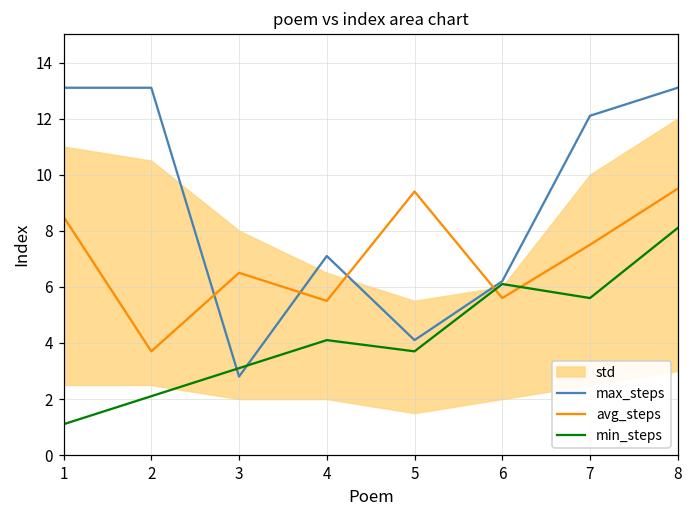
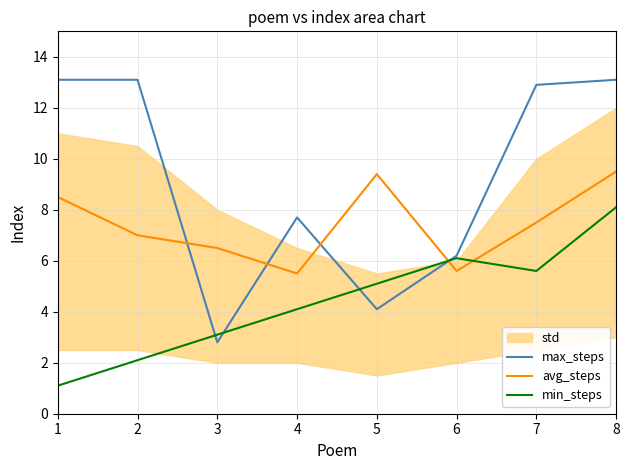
avg_steps, 2: 3.7 -> 7.0
max_steps, 4: 7.1 -> 7.7
min_steps, 5: 3.7 -> 5.1
max_steps, 7: 12.1 -> 12.9
